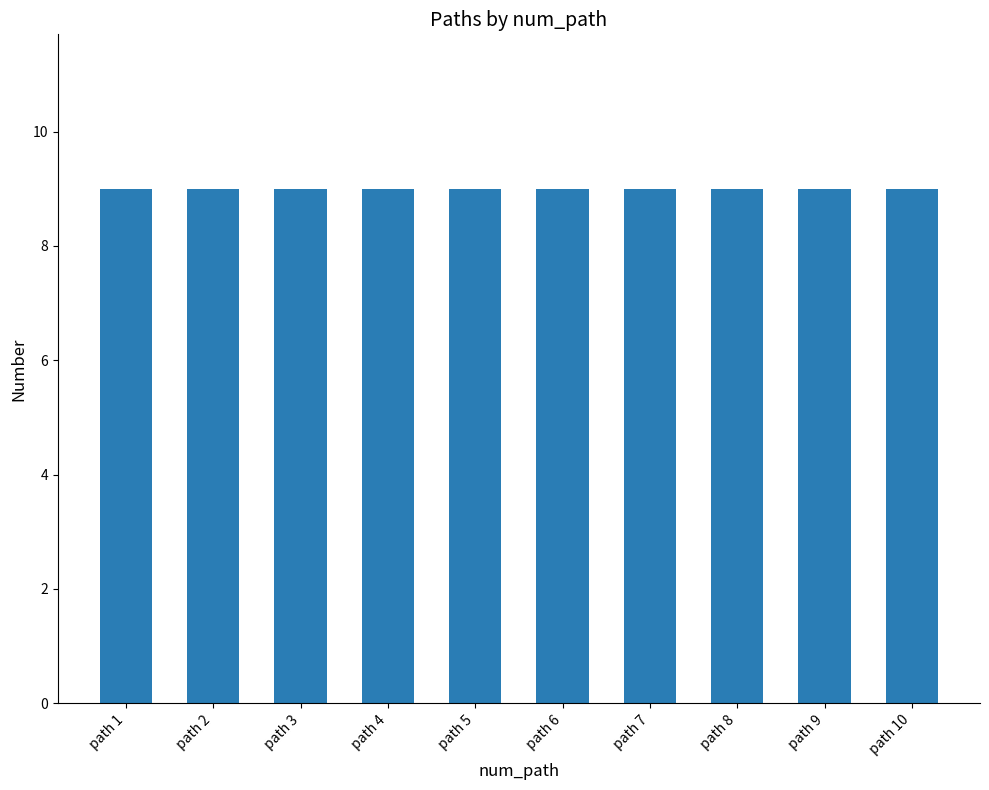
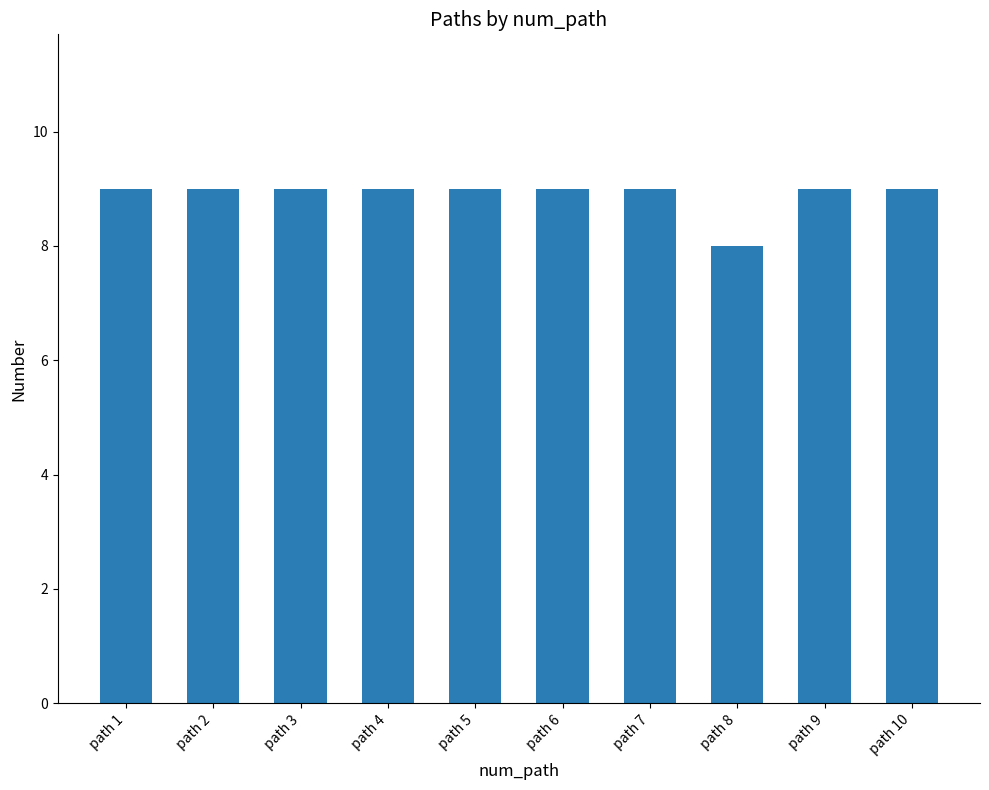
path 8: 9 -> 8
